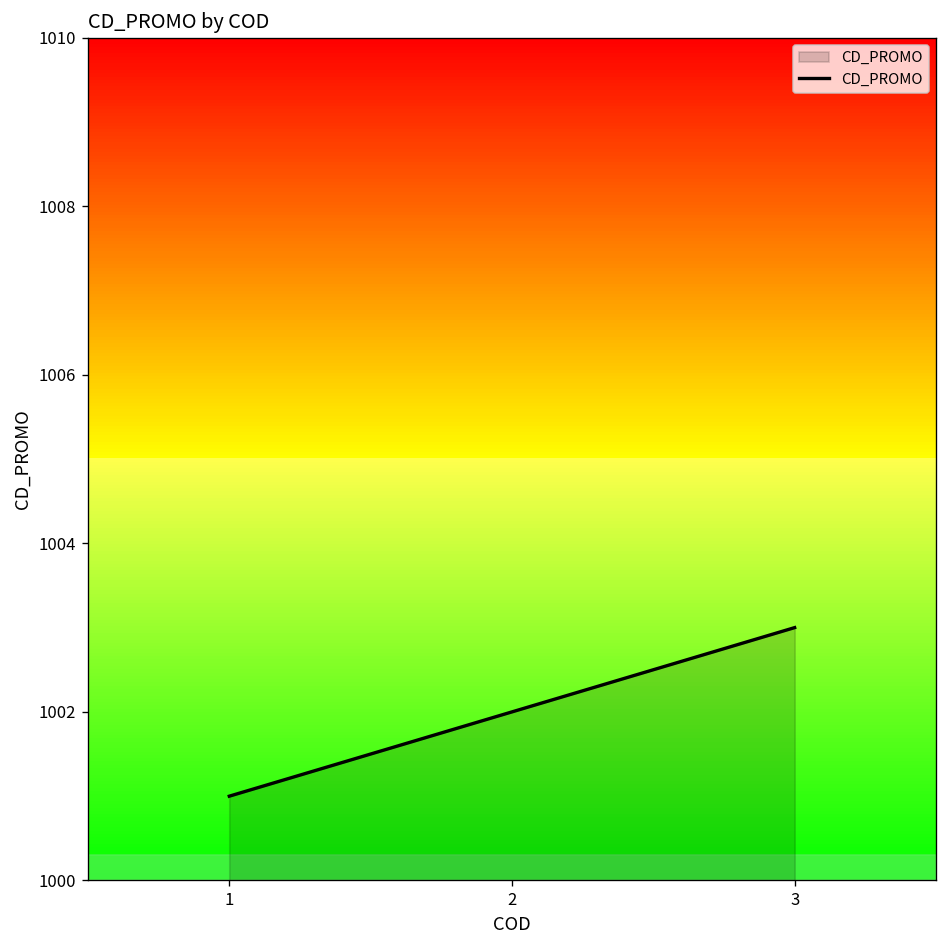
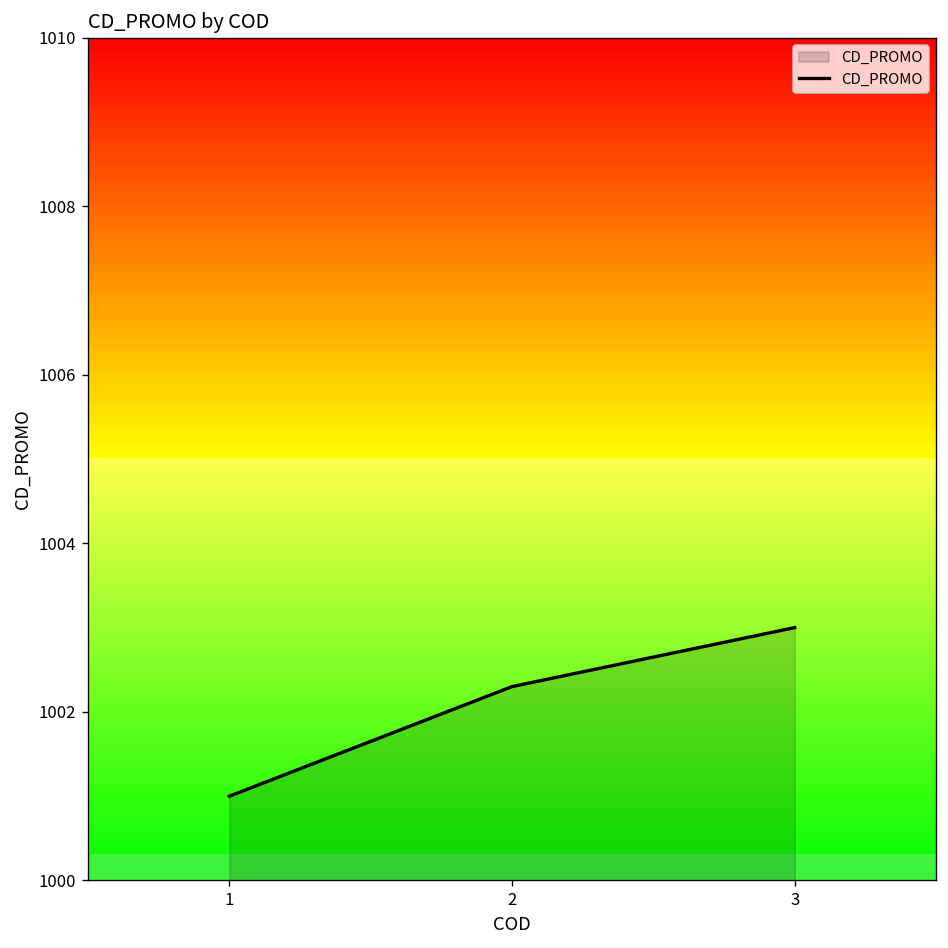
2: 1002.0 -> 1002.3
